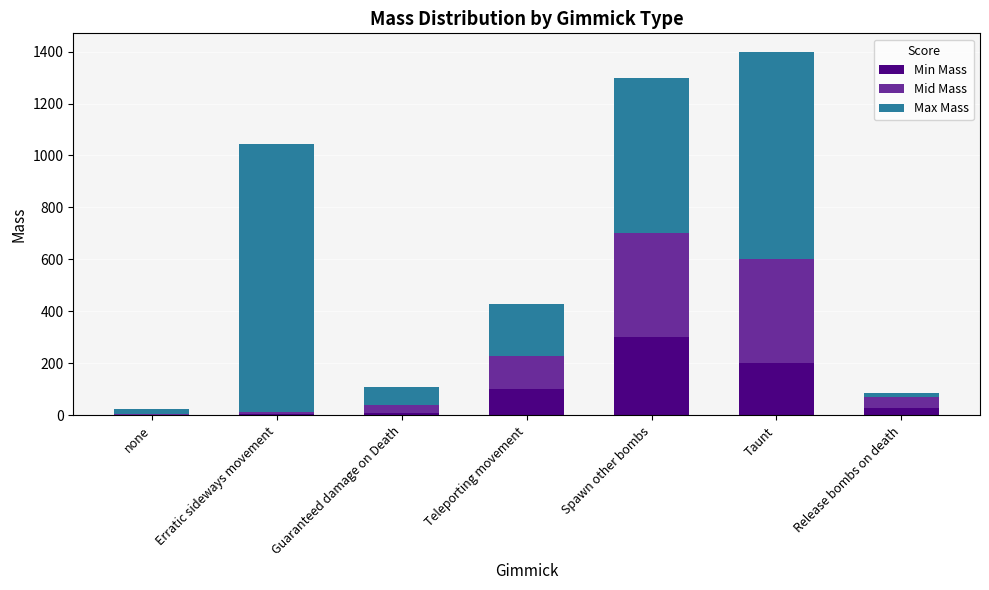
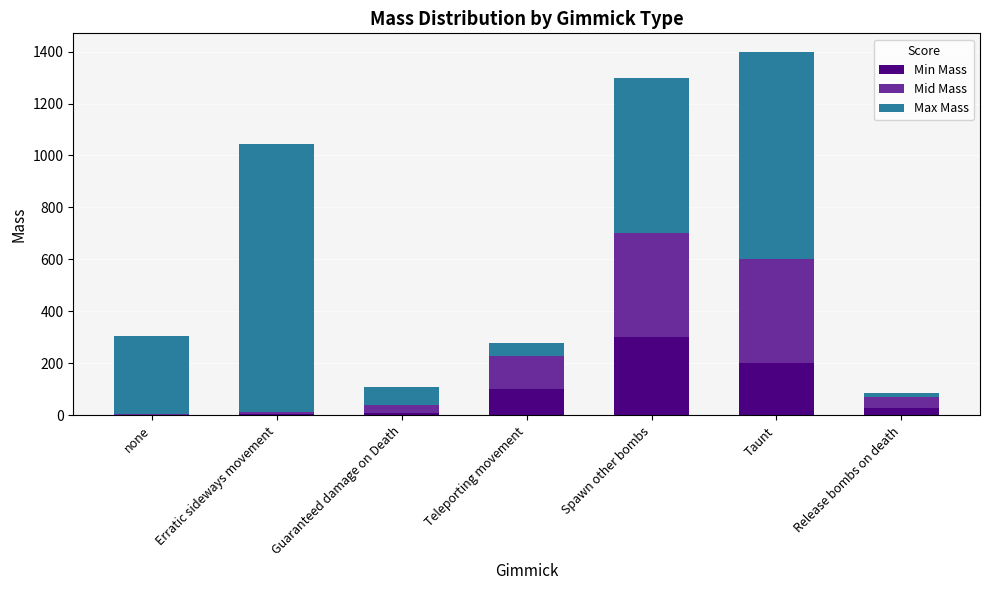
Max Mass, none: 20 -> 300
Max Mass, Teleporting movement: 200 -> 50
